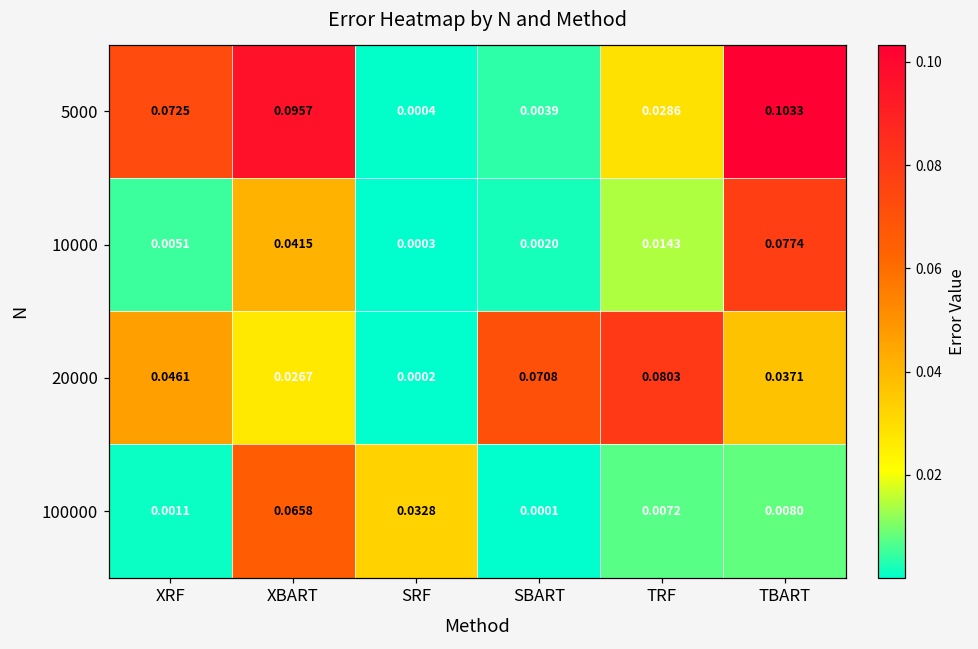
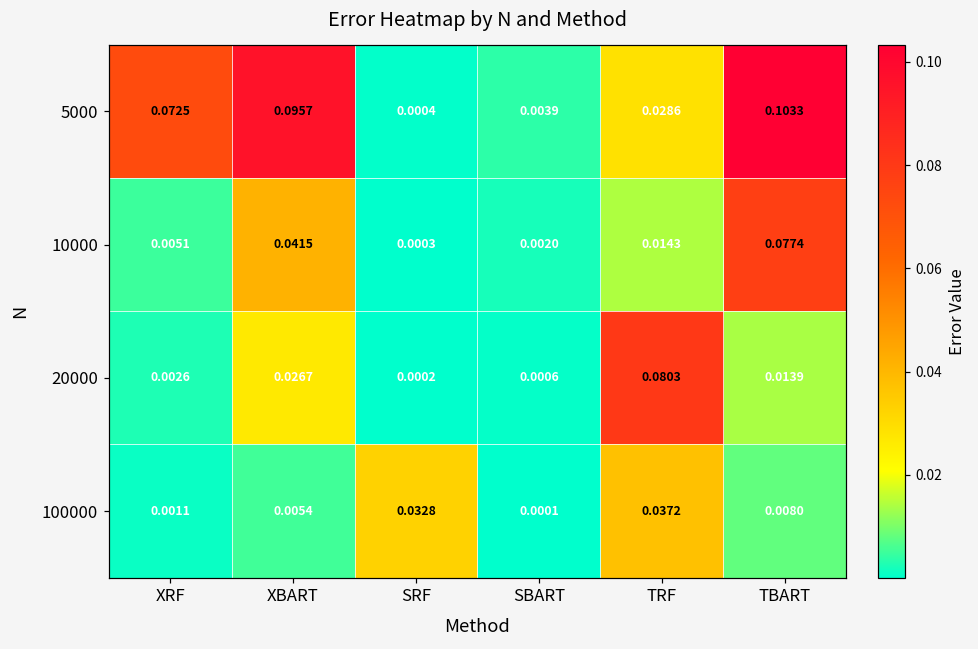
20000, XRF: 0.0461 -> 0.0026
20000, SBART: 0.0708 -> 0.0006
20000, TBART: 0.0371 -> 0.0139
100000, XBART: 0.0658 -> 0.0054
100000, TRF: 0.0072 -> 0.0372
